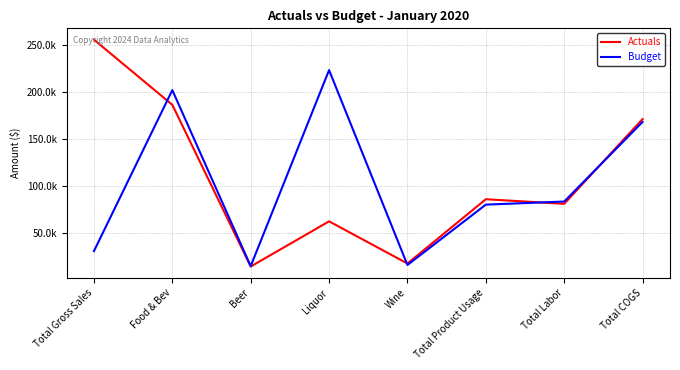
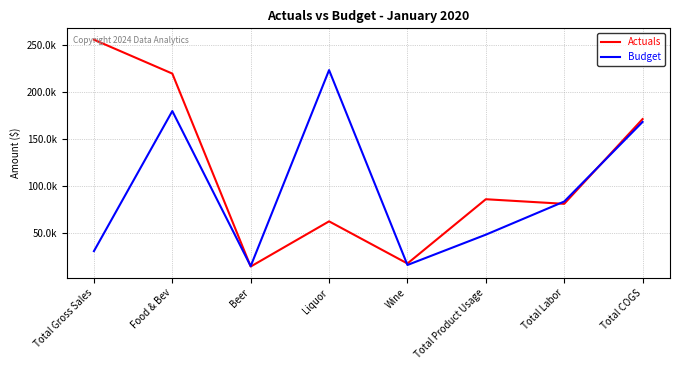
Actuals, Food & Bev: 190000 -> 220000
Budget, Food & Bev: 200000 -> 180000
Budget, Total Product Usage: 80000 -> 50000
